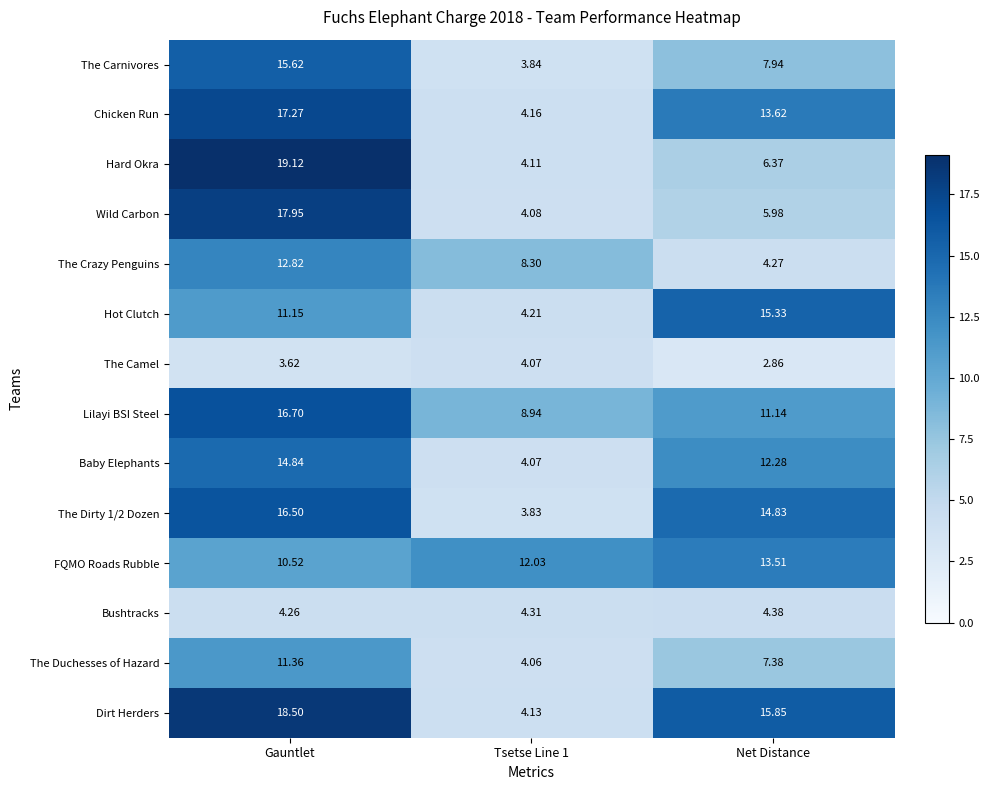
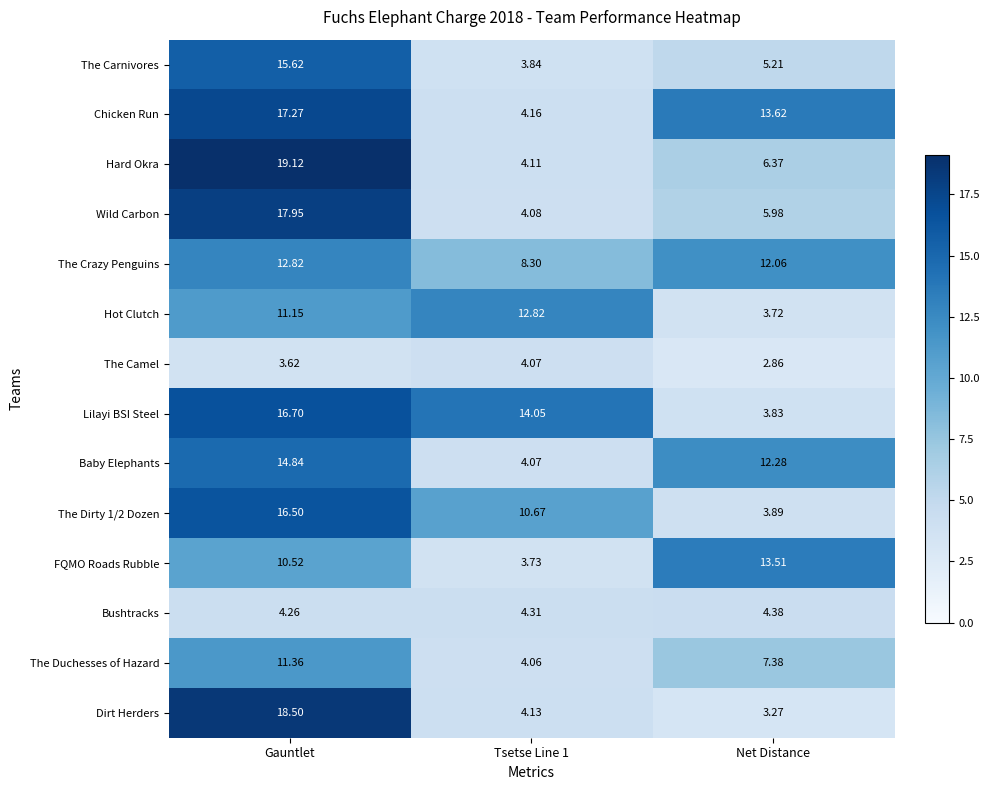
The Carnivores, Net Distance: 7.94 -> 5.21
The Crazy Penguins, Net Distance: 4.27 -> 12.06
Hot Clutch, Tsetse Line 1: 4.21 -> 12.82
Hot Clutch, Net Distance: 15.33 -> 3.72
Lilayi BSI Steel, Tsetse Line 1: 8.94 -> 14.05
Lilayi BSI Steel, Net Distance: 11.14 -> 3.83
The Dirty 1/2 Dozen, Tsetse Line 1: 3.83 -> 10.67
The Dirty 1/2 Dozen, Net Distance: 14.83 -> 3.89
FQMO Roads Rubble, Tsetse Line 1: 12.03 -> 3.73
Dirt Herders, Net Distance: 15.85 -> 3.27
